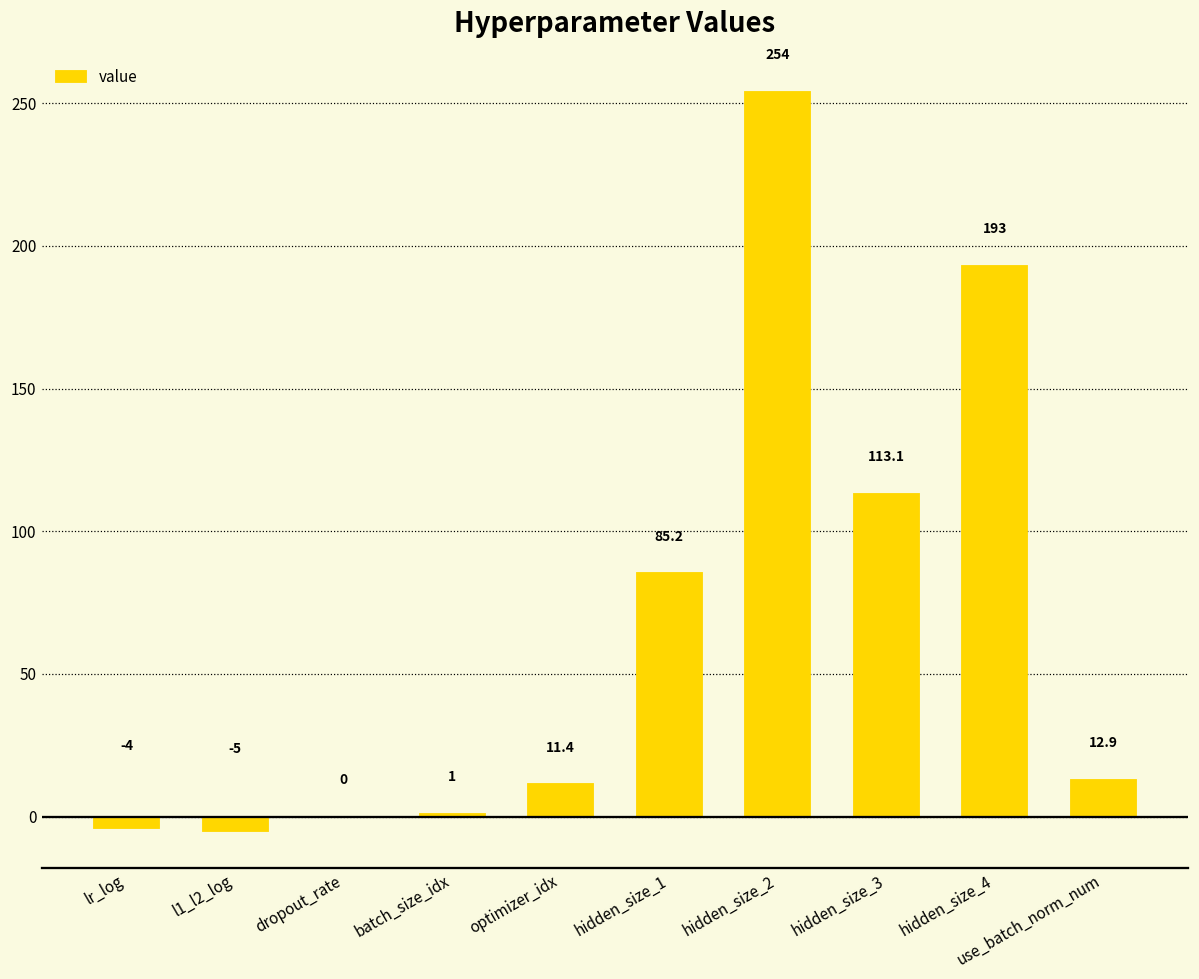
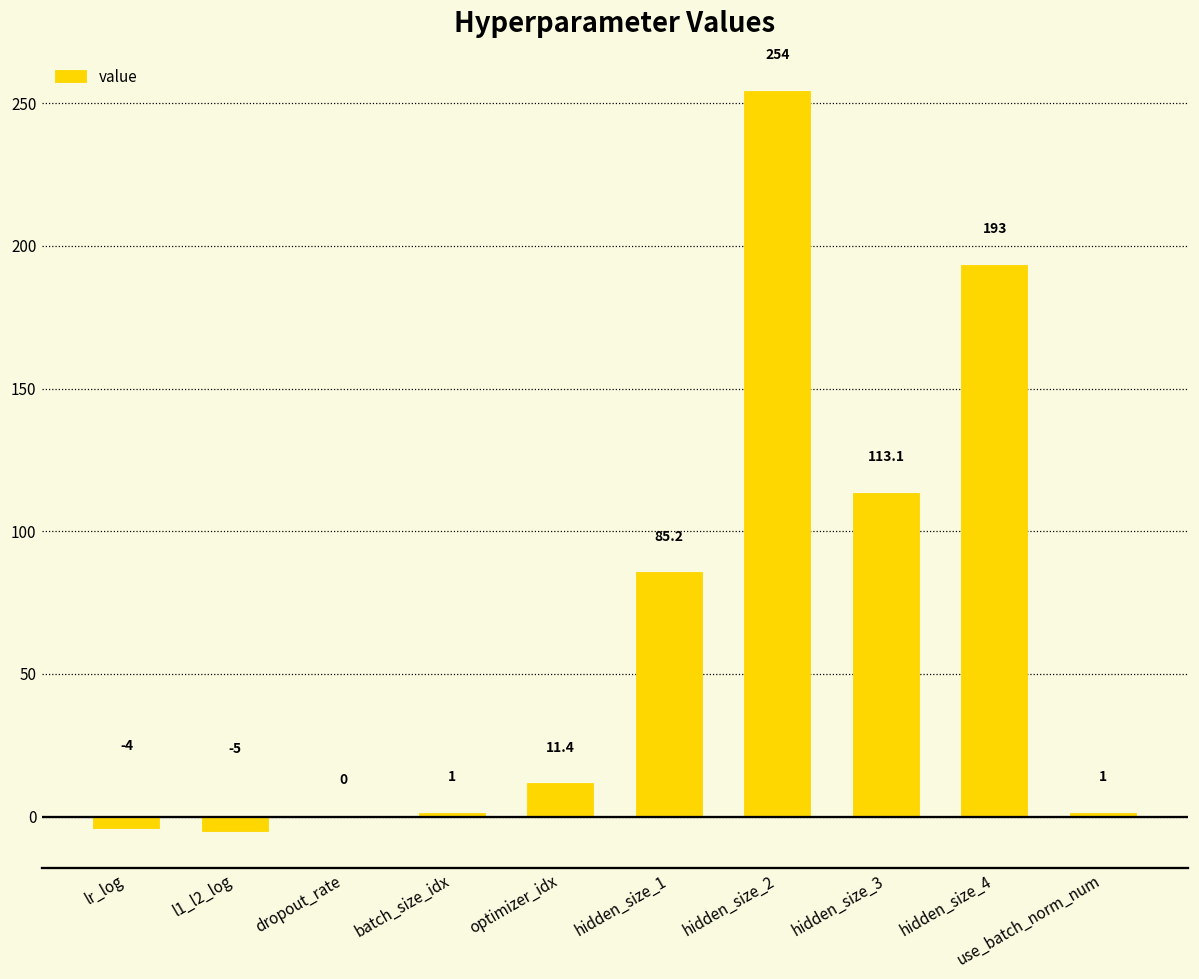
use_batch_norm_num: 12.9 -> 1
